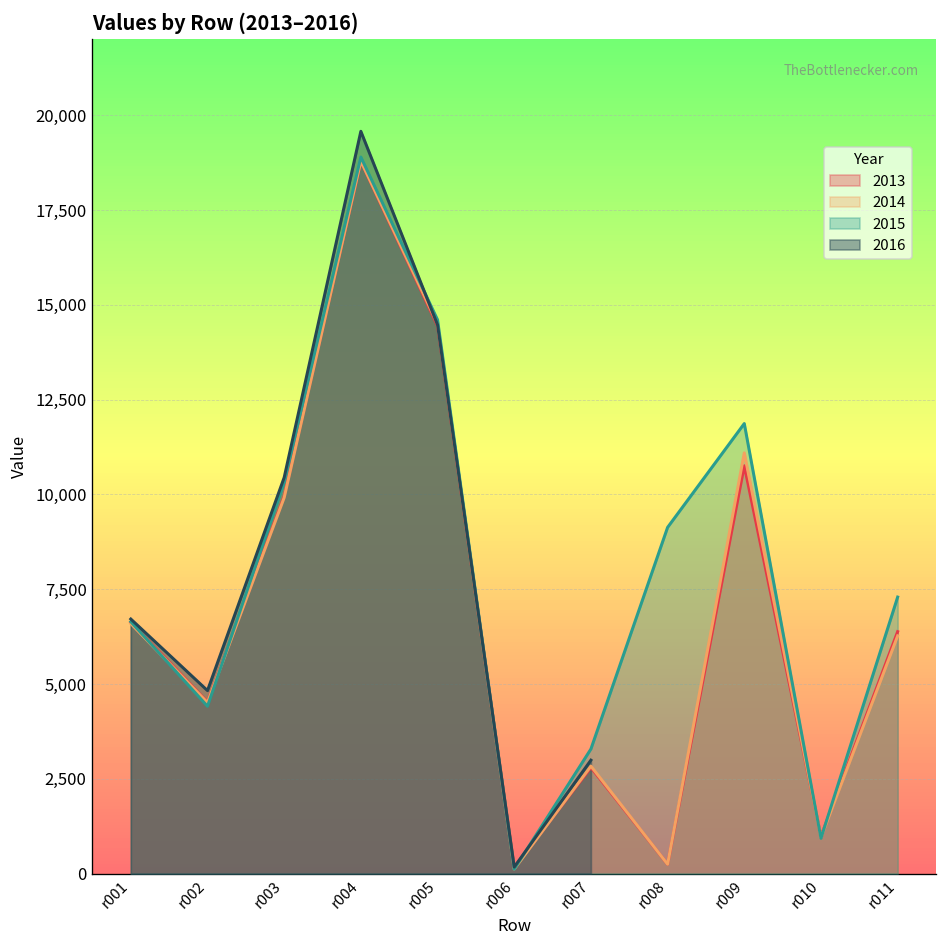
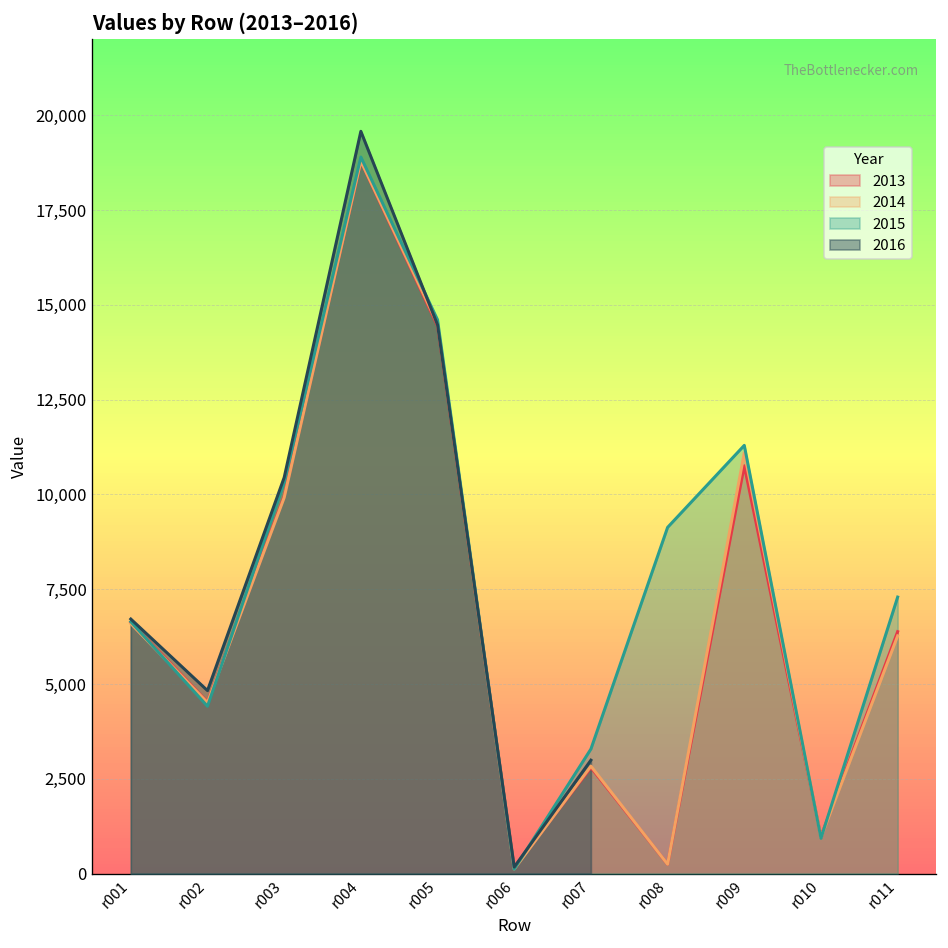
2015, r009: 11,900 -> 11,300
